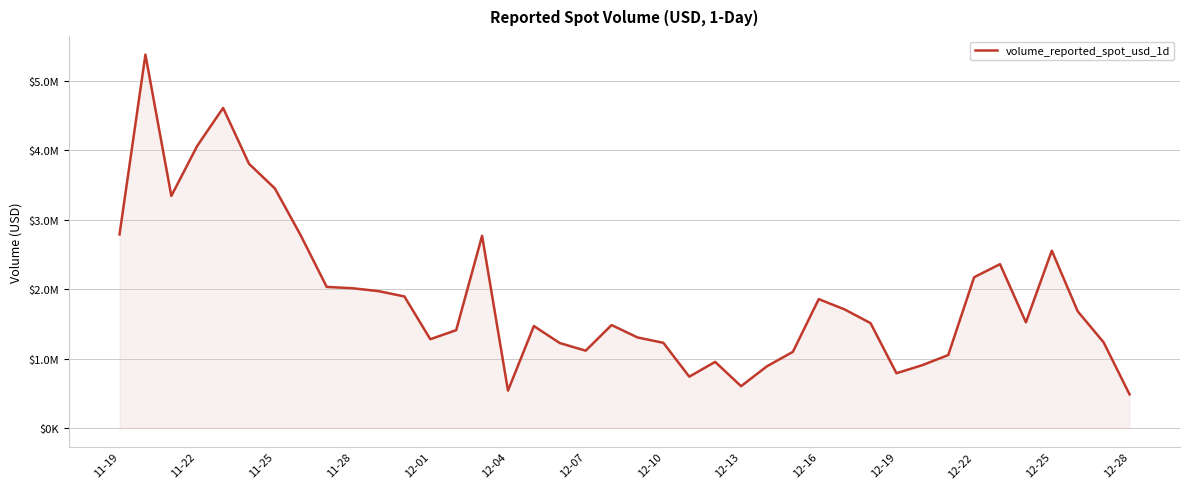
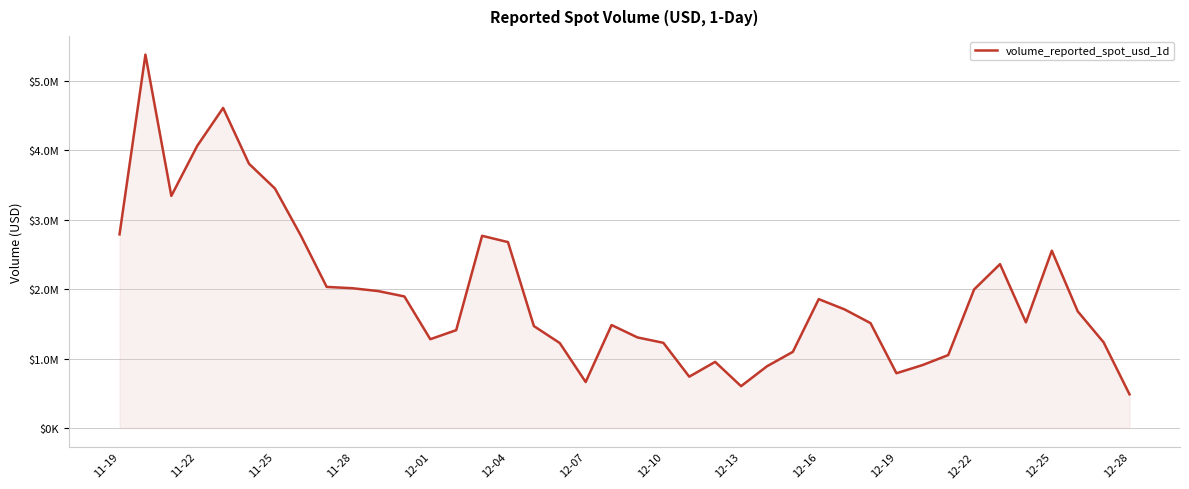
12-04: $500000 -> $2700000
12-07: $1100000 -> $700000
12-22: $2200000 -> $2000000
